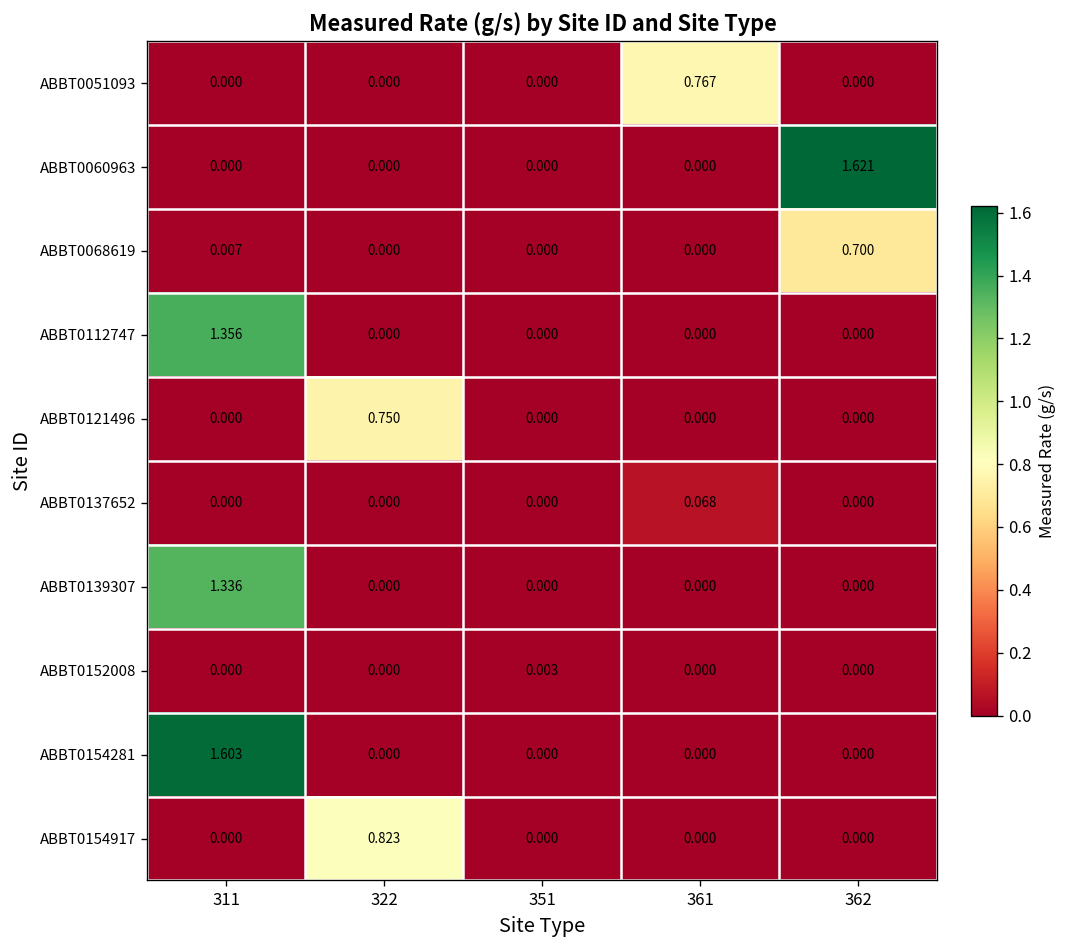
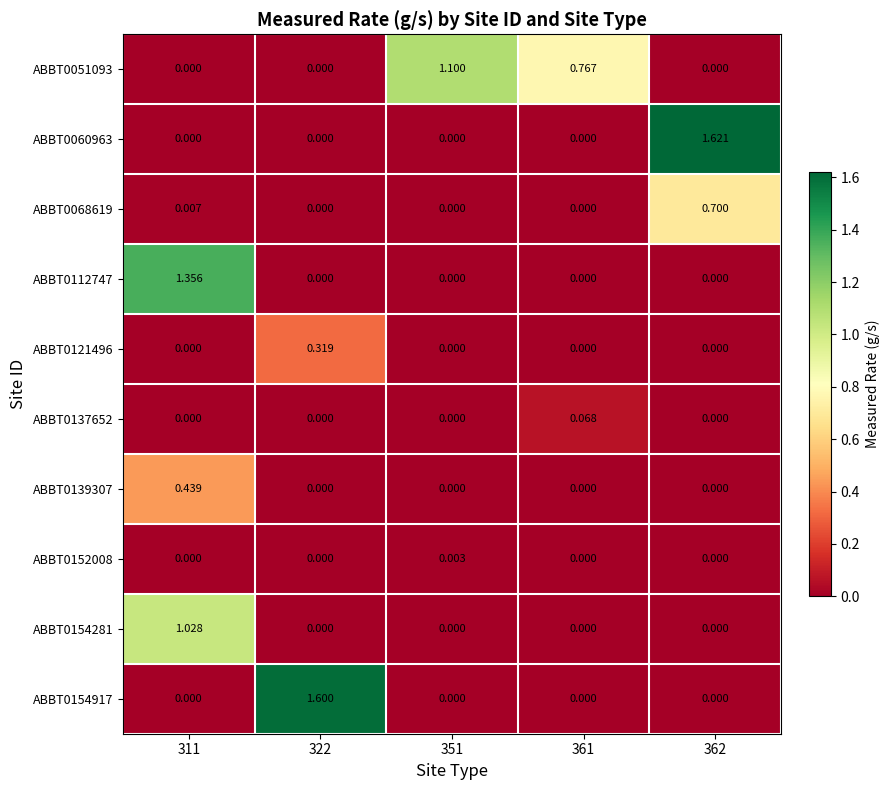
ABBT0051093, 351: 0.000 -> 1.100
ABBT0121496, 322: 0.750 -> 0.319
ABBT0139307, 311: 1.336 -> 0.439
ABBT0154281, 311: 1.603 -> 1.028
ABBT0154917, 322: 0.823 -> 1.600
